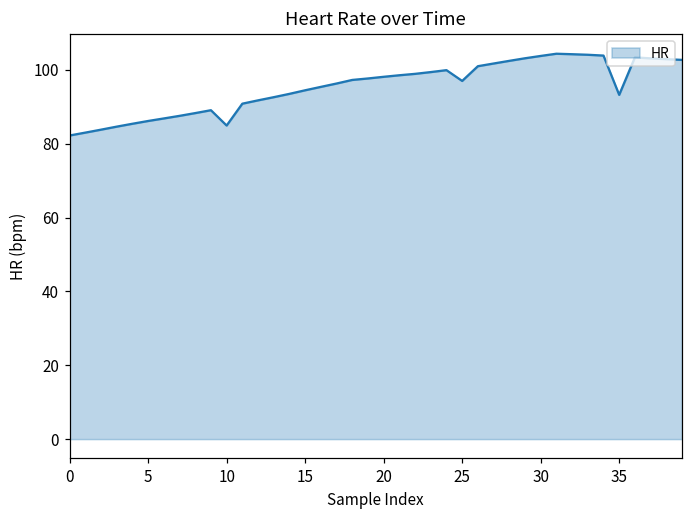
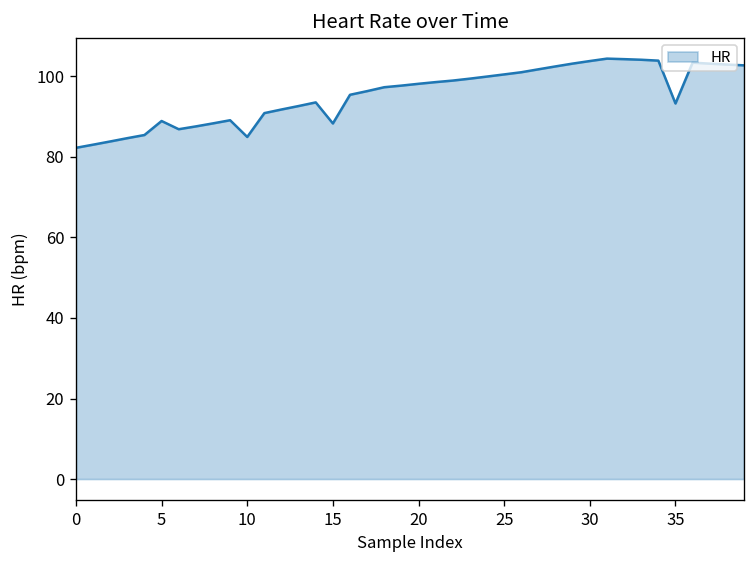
5: 86 -> 89
15: 95 -> 88
25: 97 -> 100
